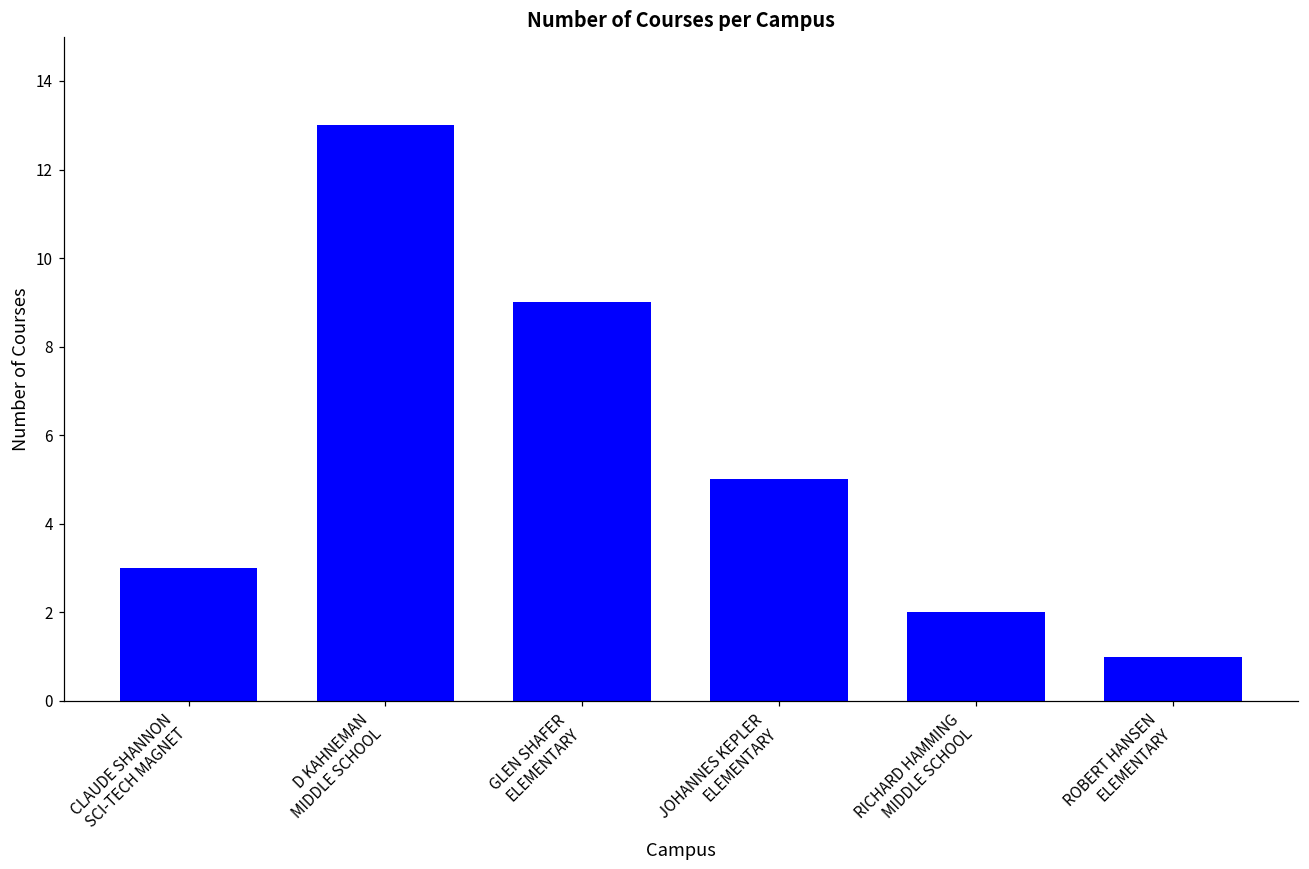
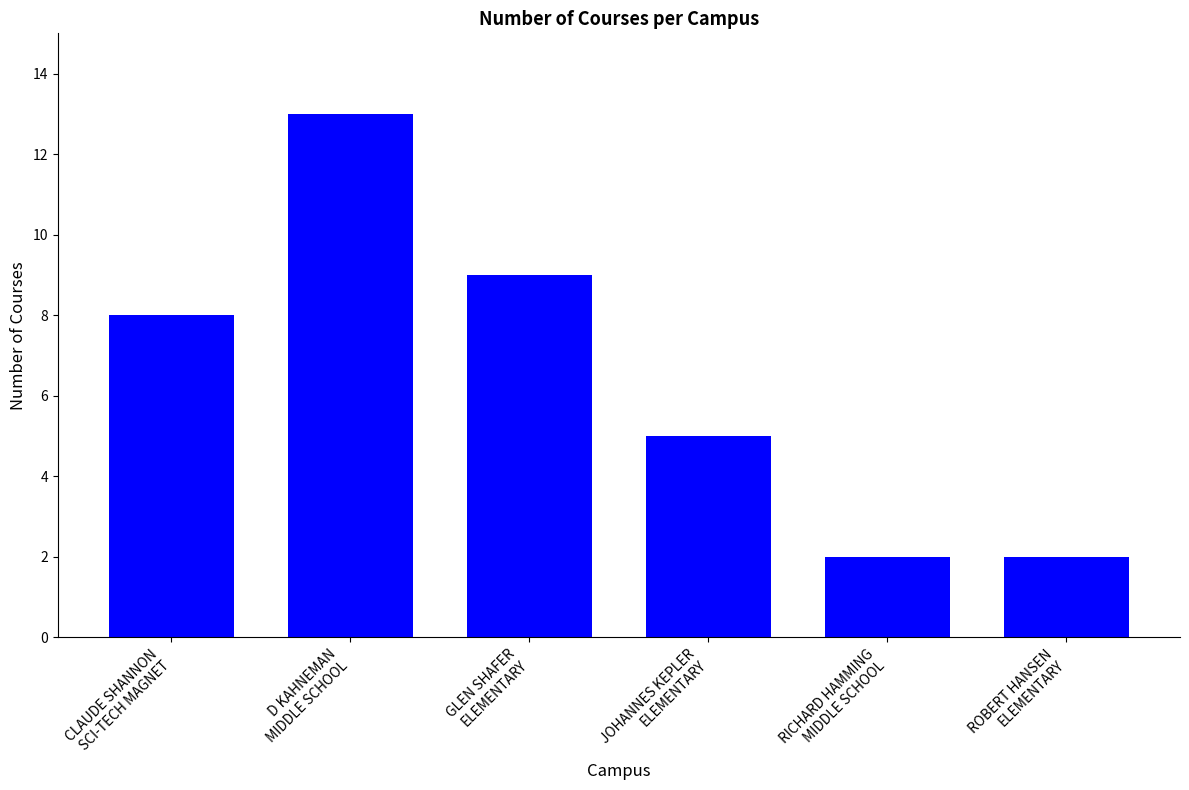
CLAUDE SHANNON SCI-TECH MAGNET: 3 -> 8
ROBERT HANSEN ELEMENTARY: 1 -> 2
